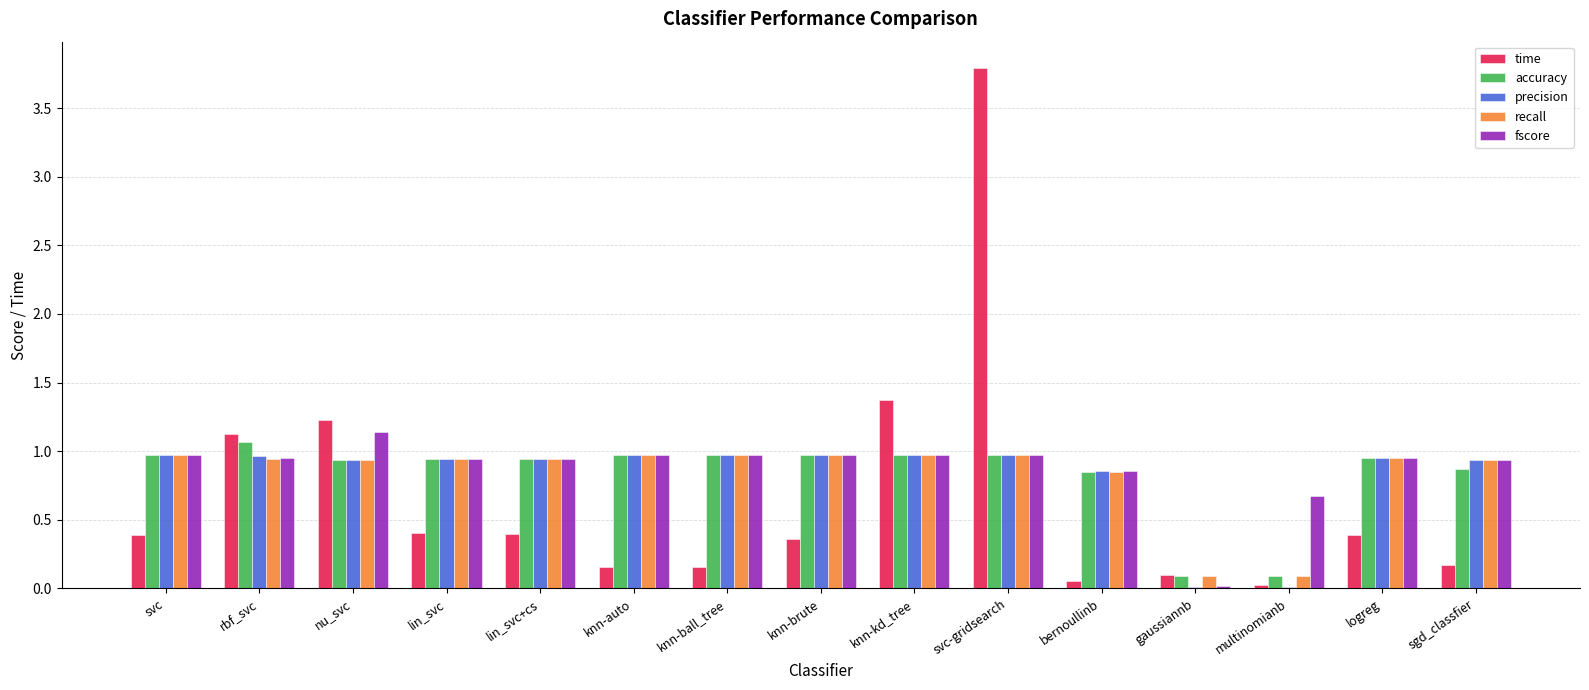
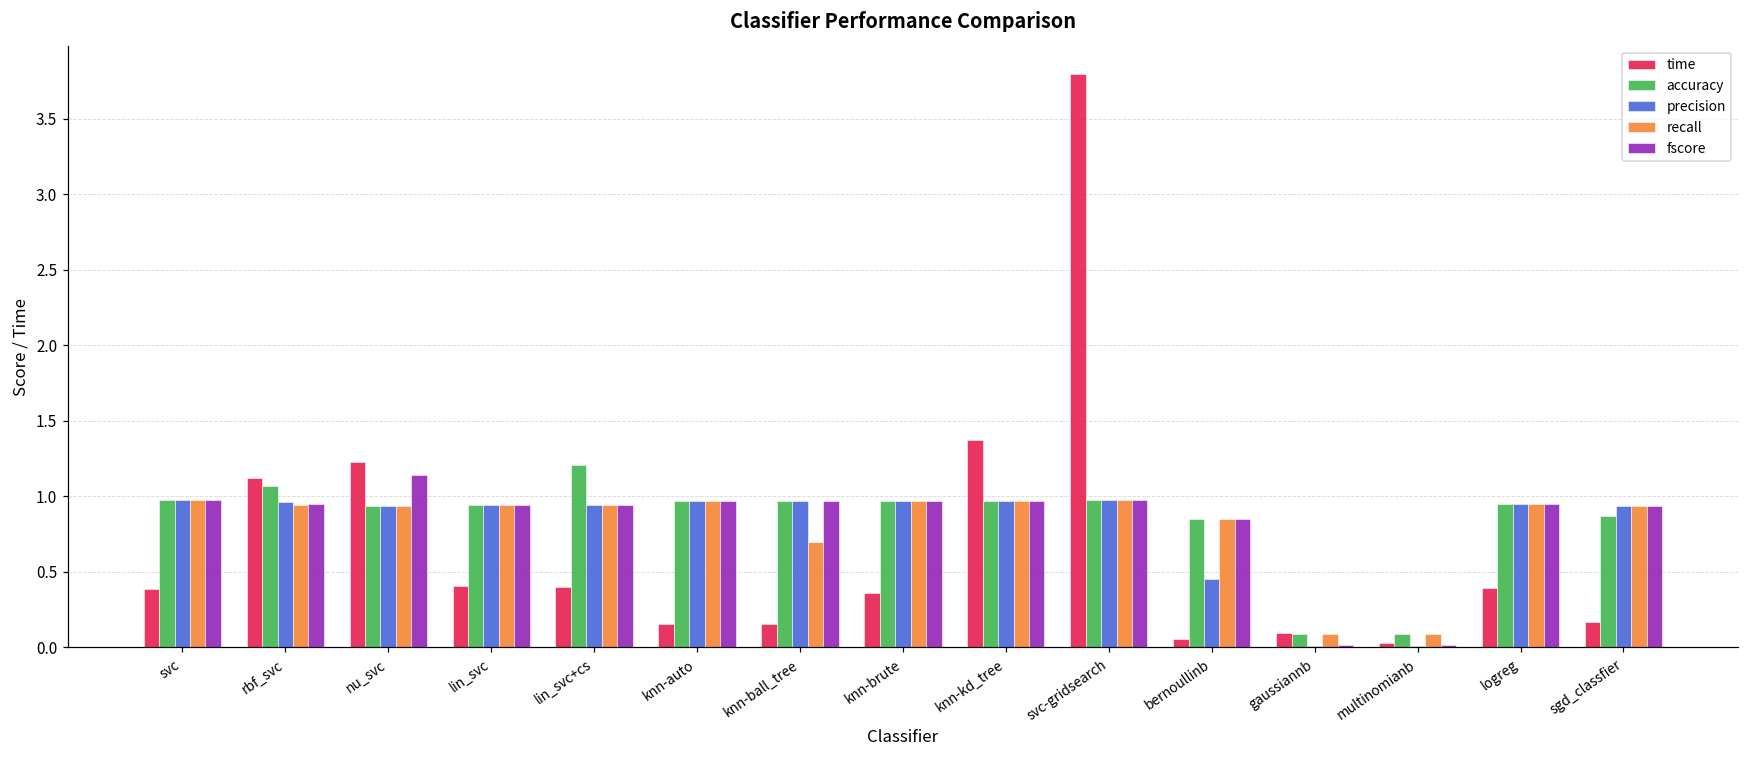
accuracy, lin_svc+cs: 0.94 -> 1.20
recall, knn-ball_tree: 0.97 -> 0.70
precision, bernoullinb: 0.86 -> 0.45
fscore, multinomianb: 0.67 -> 0.02
